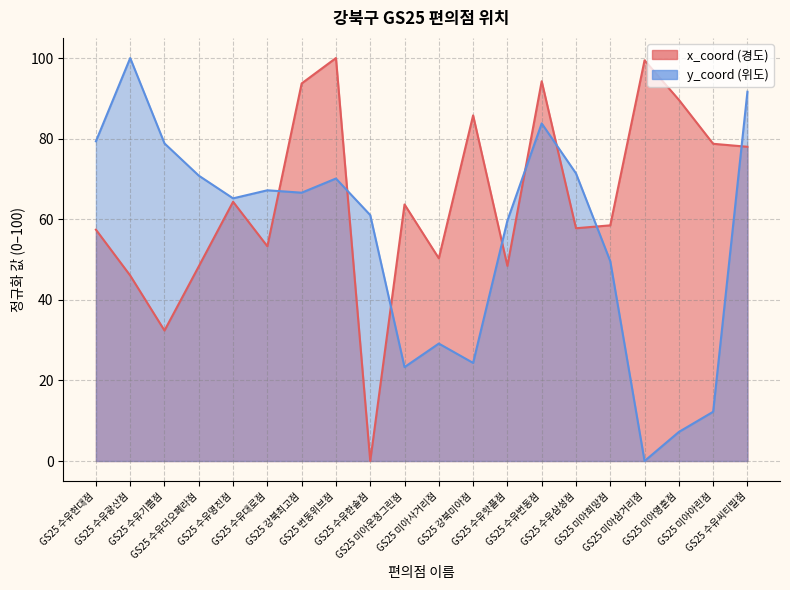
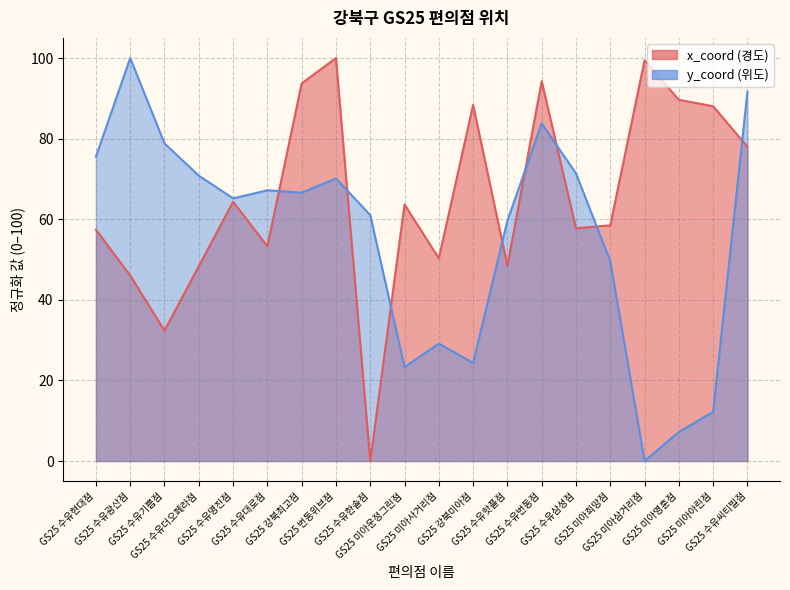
y_coord (위도), GS25 수유현대점: 79 -> 76
x_coord (경도), GS25 강북미아점: 86 -> 88
x_coord (경도), GS25 미아아린점: 79 -> 88
